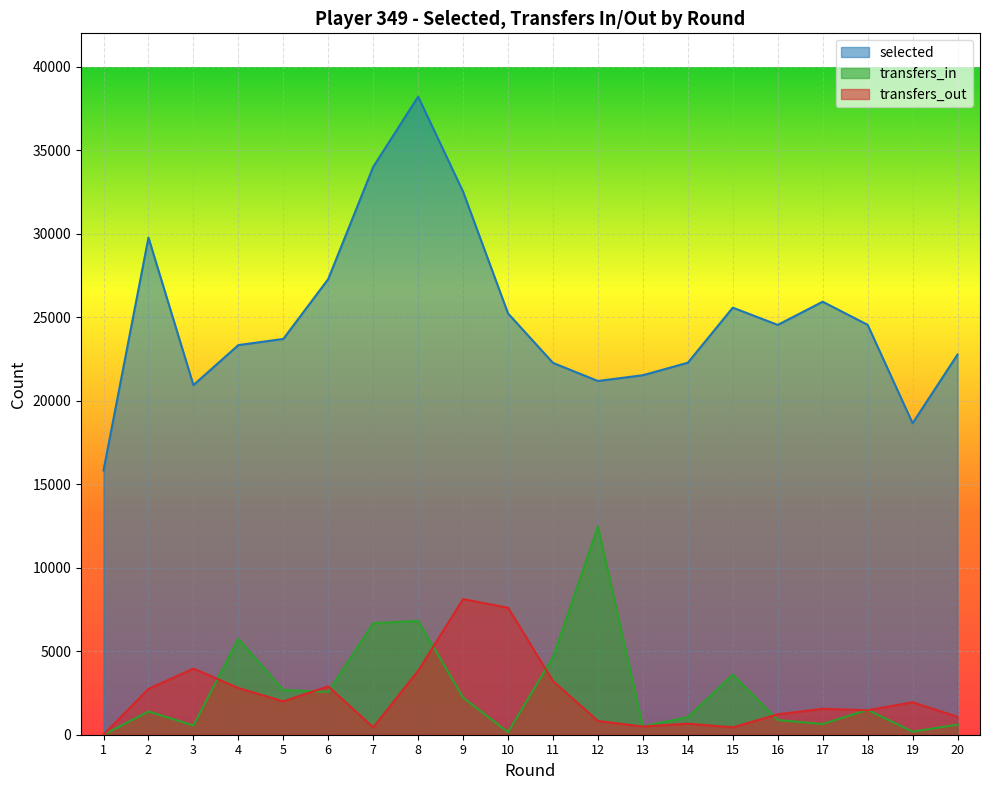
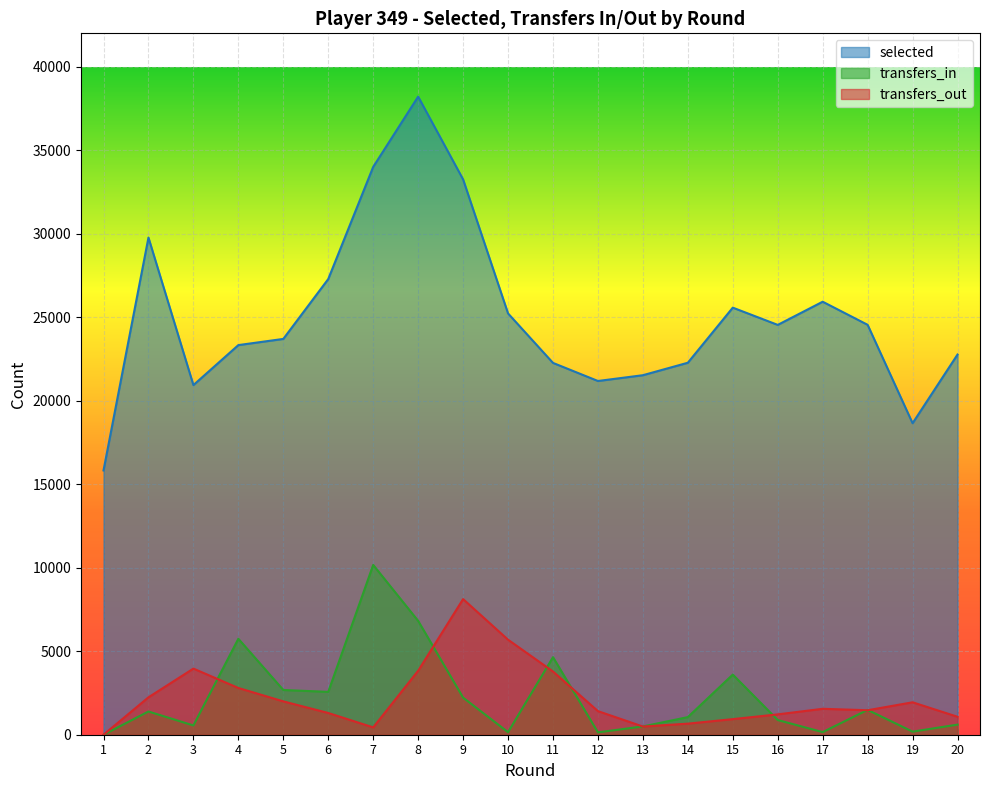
transfers_out, 2: 2700 -> 2200
transfers_out, 6: 2900 -> 1300
transfers_in, 7: 6700 -> 10200
selected, 9: 32500 -> 33300
transfers_out, 10: 7600 -> 5700
transfers_out, 11: 3200 -> 3800
transfers_in, 12: 12500 -> 100
transfers_out, 12: 800 -> 1400
transfers_out, 15: 400 -> 900
transfers_in, 17: 600 -> 200
